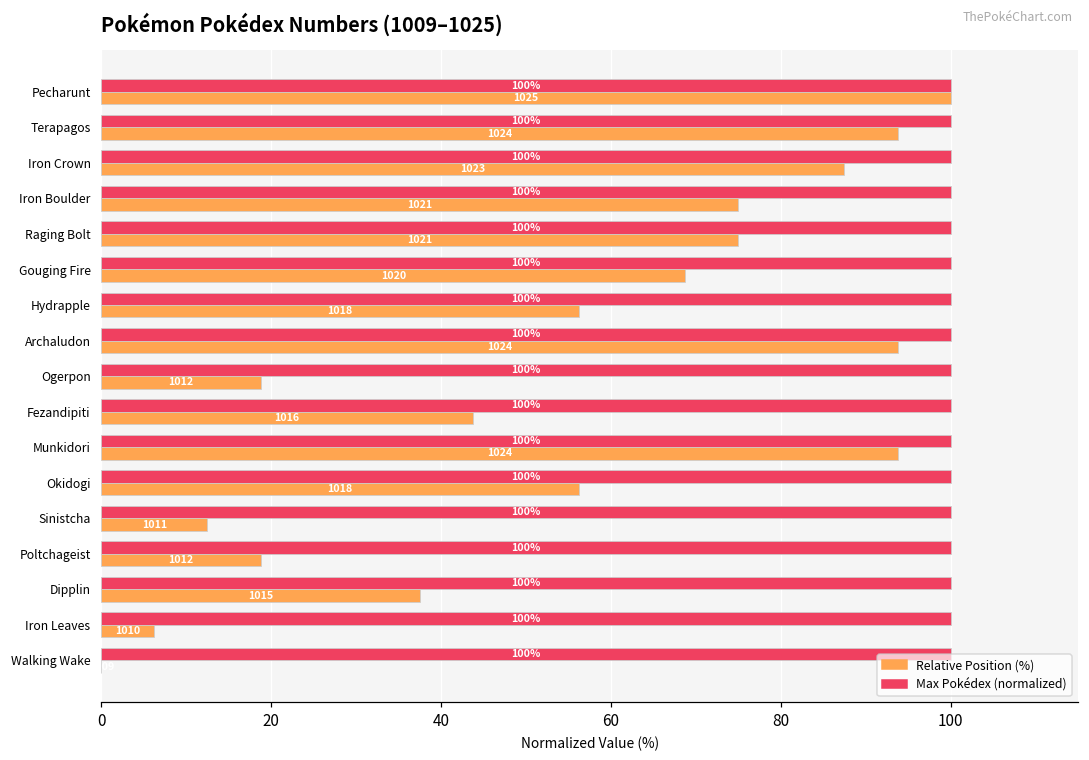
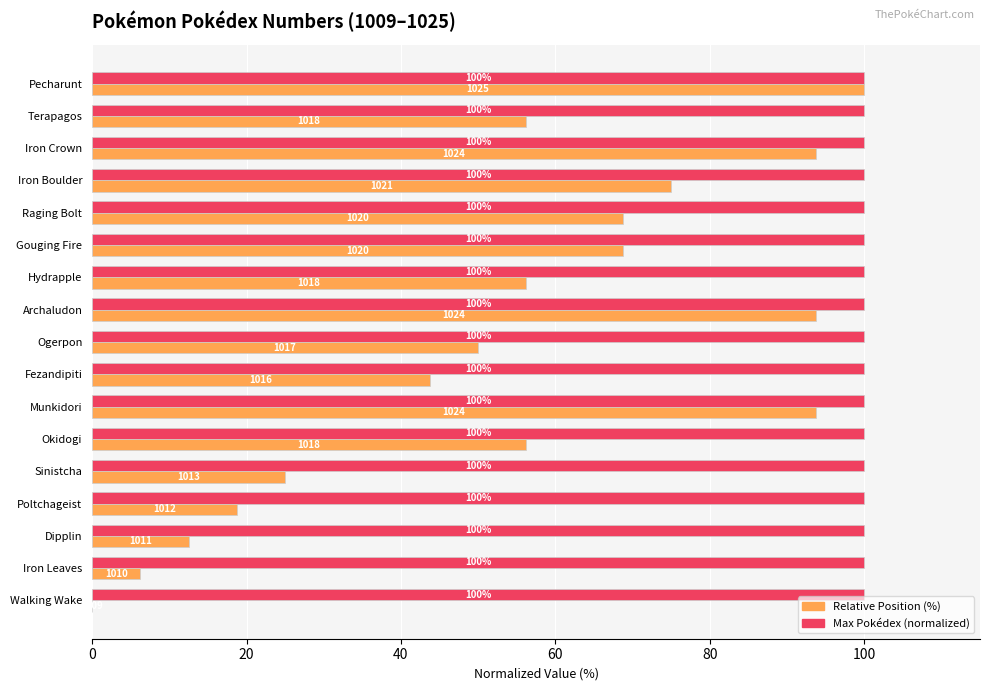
Relative Position (%), Terapagos: 1024 -> 1018
Relative Position (%), Iron Crown: 1023 -> 1024
Relative Position (%), Raging Bolt: 1021 -> 1020
Relative Position (%), Ogerpon: 1012 -> 1017
Relative Position (%), Sinistcha: 1011 -> 1013
Relative Position (%), Dipplin: 1015 -> 1011
